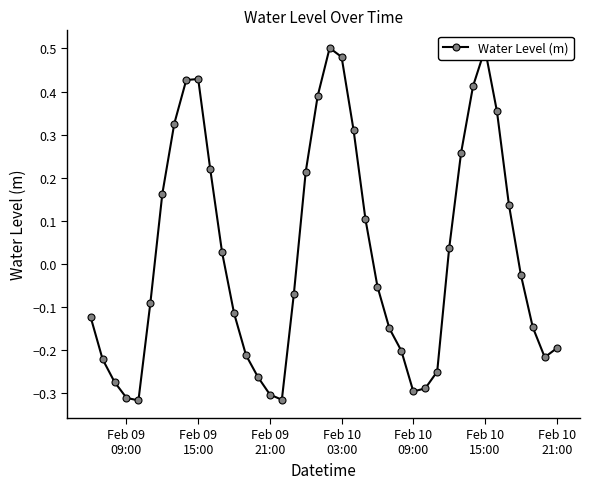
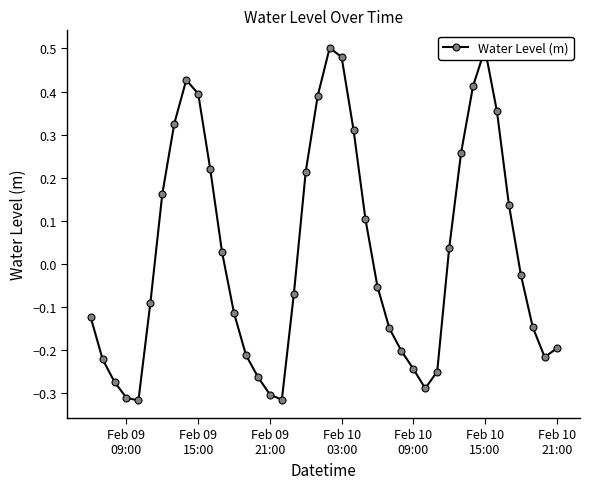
Feb 09 15:00: 0.43 -> 0.39
Feb 10 09:00: -0.30 -> -0.24
